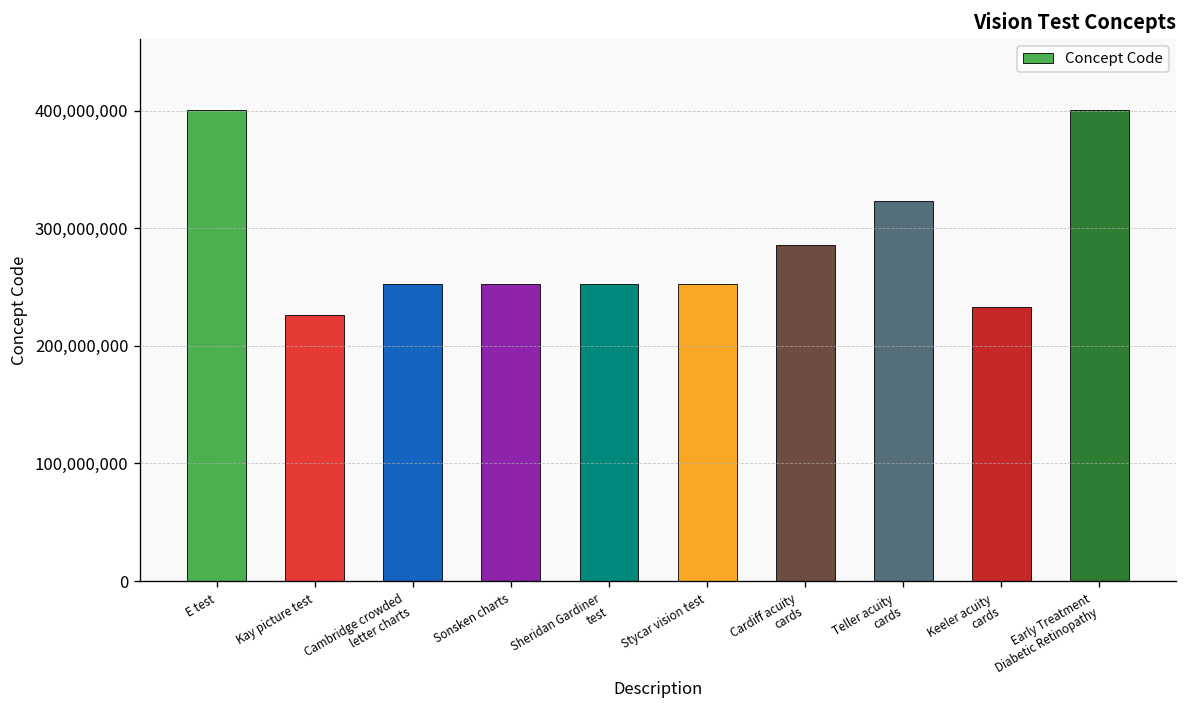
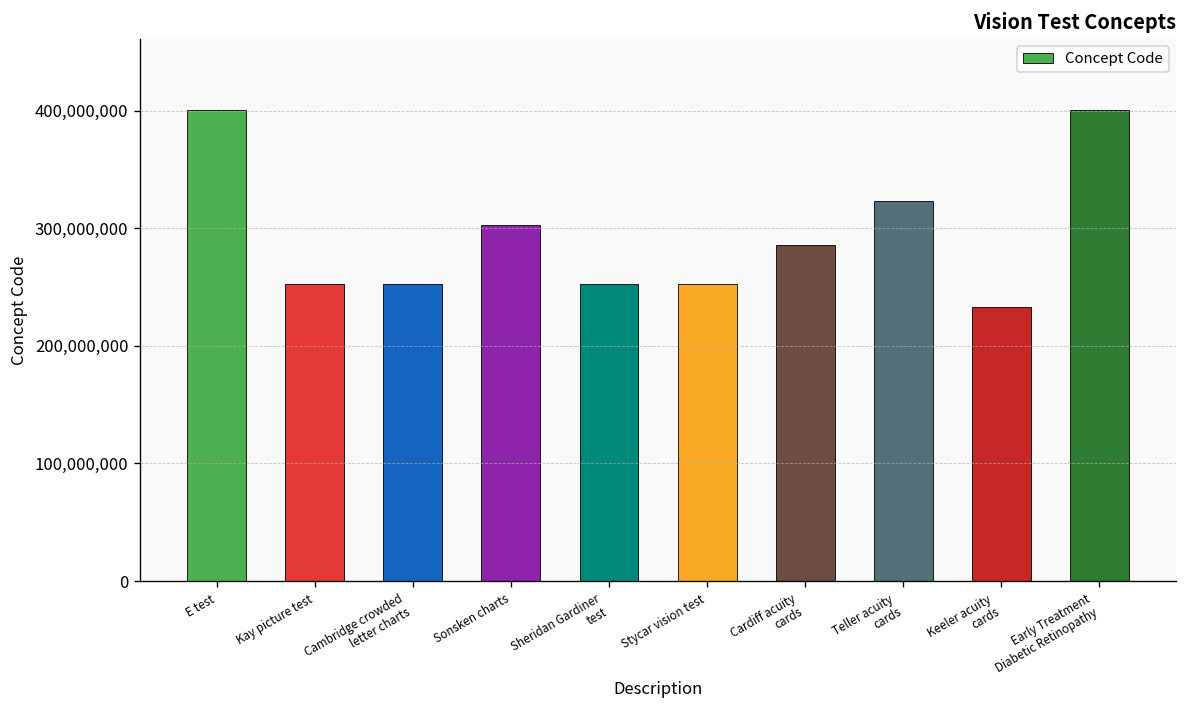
Kay picture test: 230,000,000 -> 250,000,000
Sonsken charts: 250,000,000 -> 300,000,000
